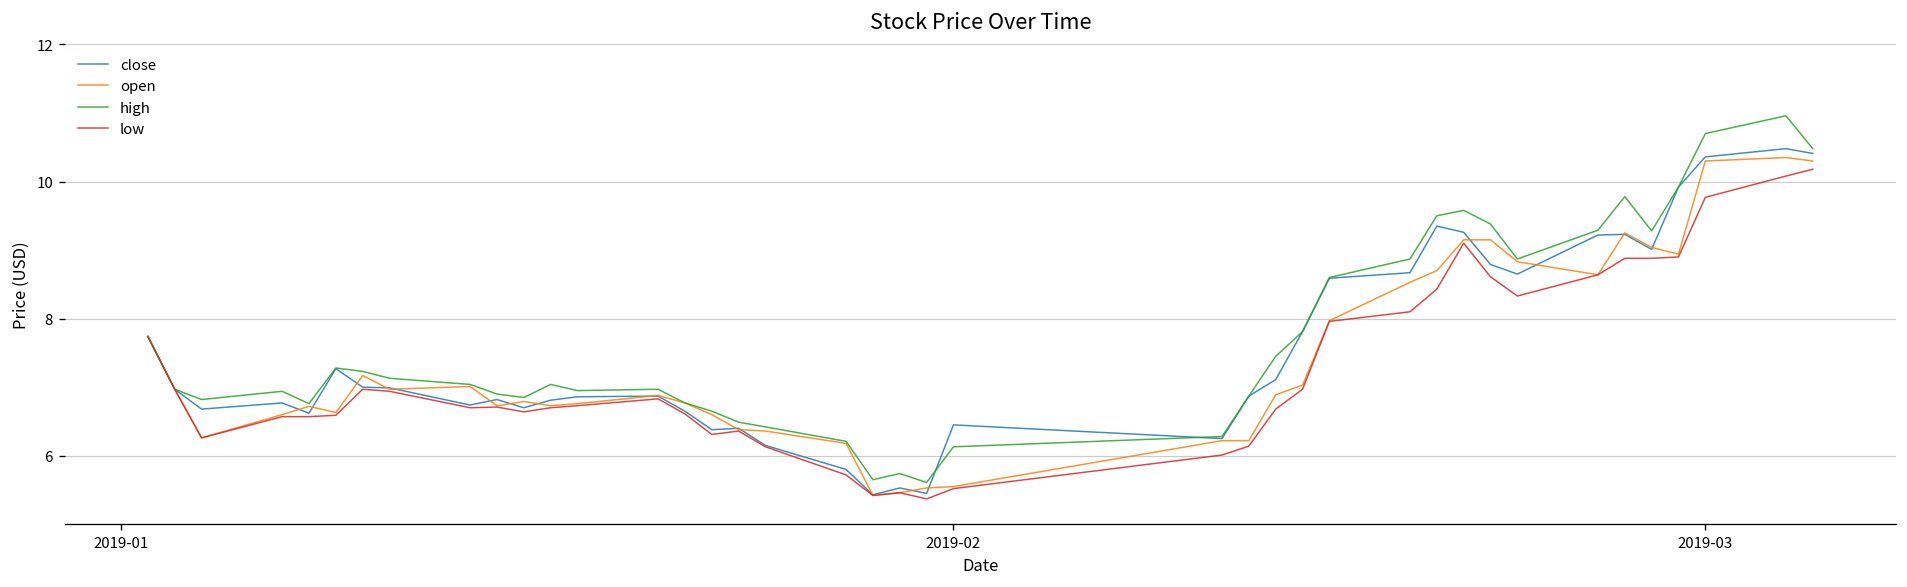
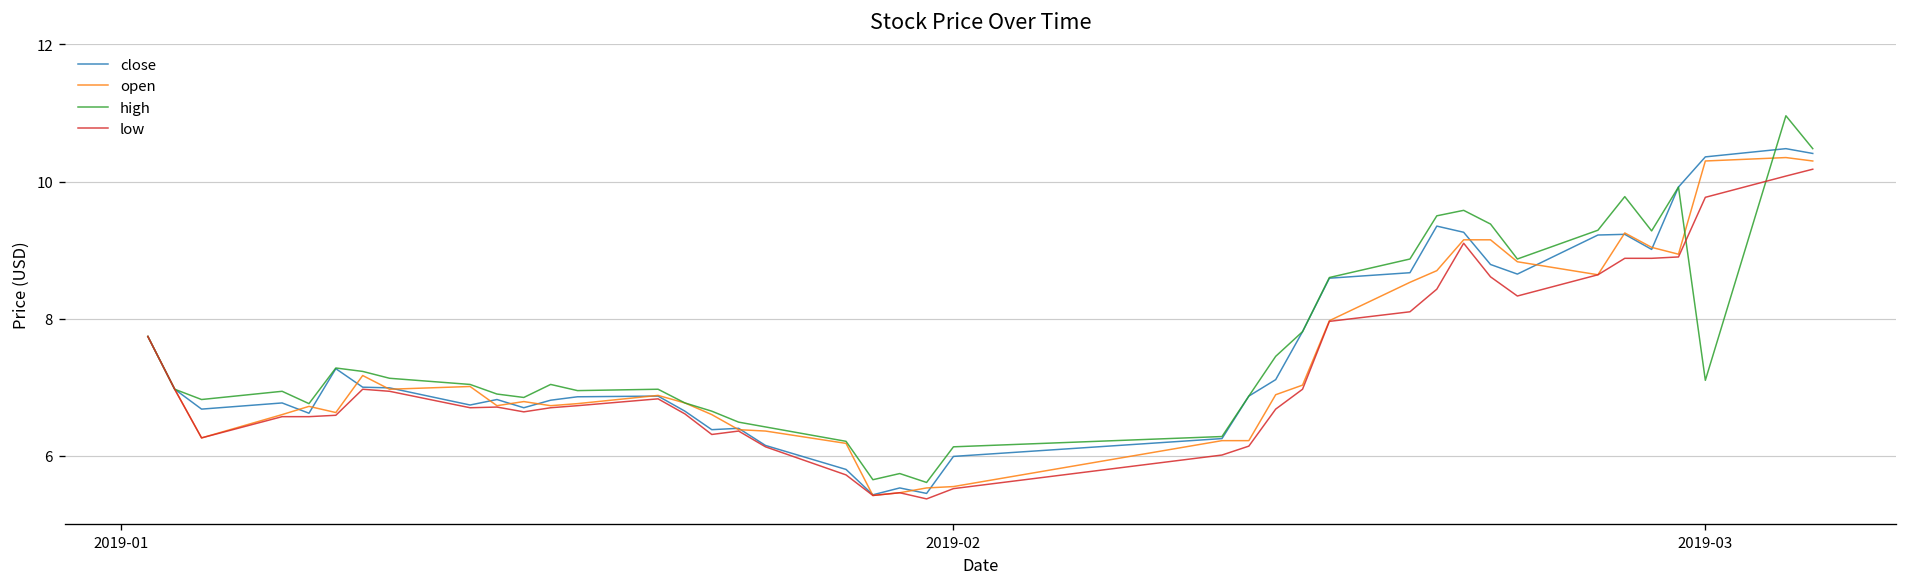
close, 2019-02: 6.5 -> 6.0
high, 2019-03: 10.7 -> 7.1
